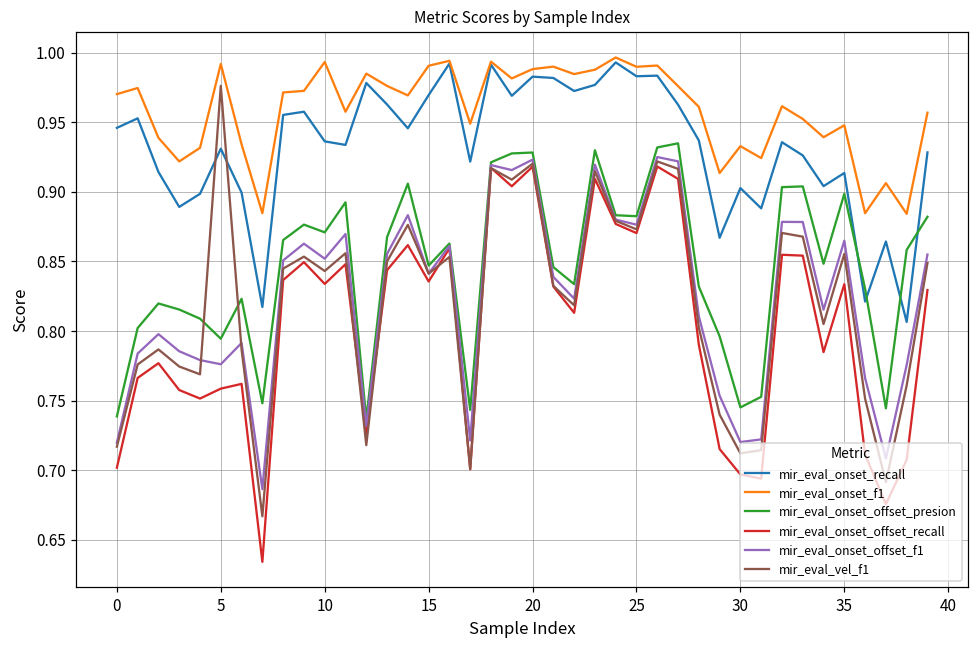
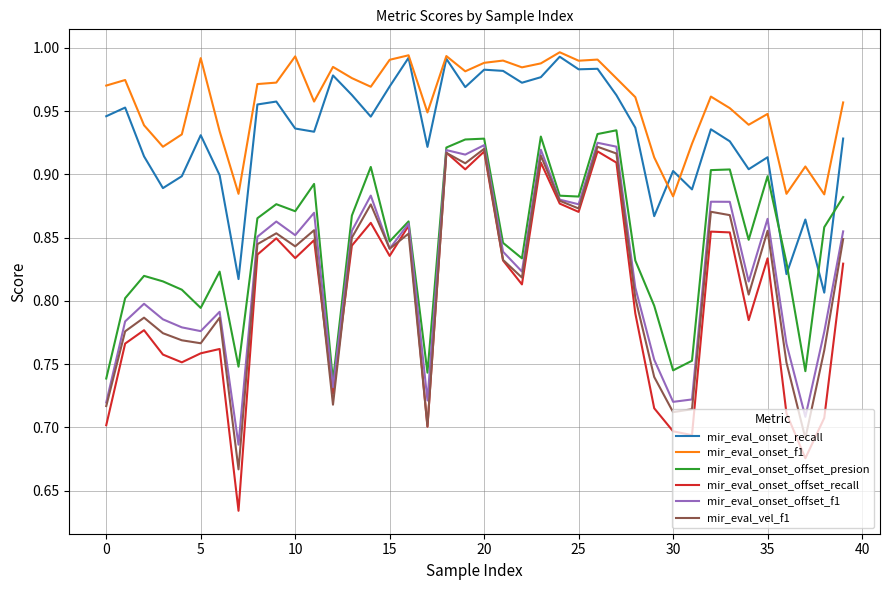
mir_eval_vel_f1, 5: 0.976 -> 0.767
mir_eval_onset_f1, 30: 0.933 -> 0.883
